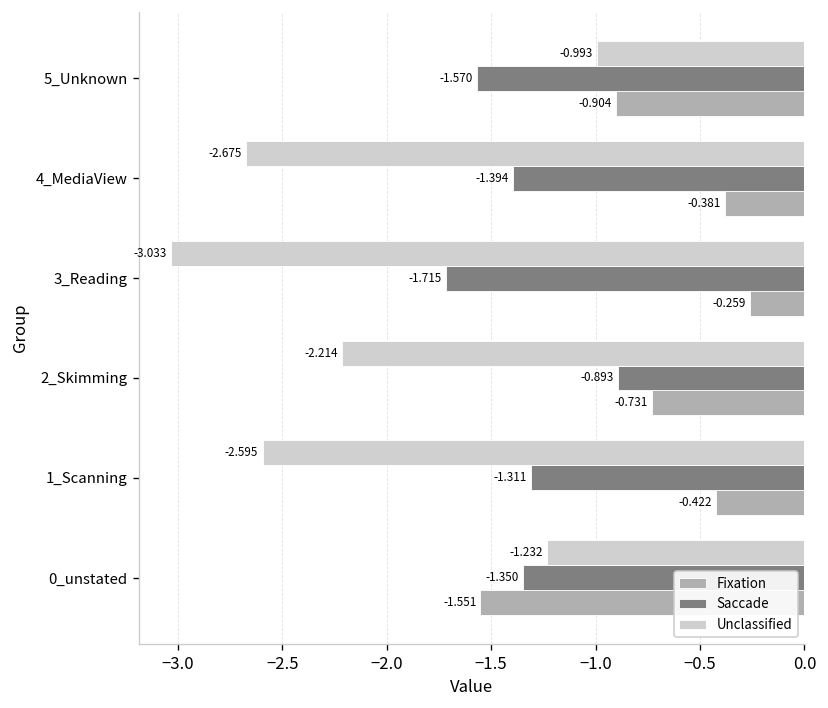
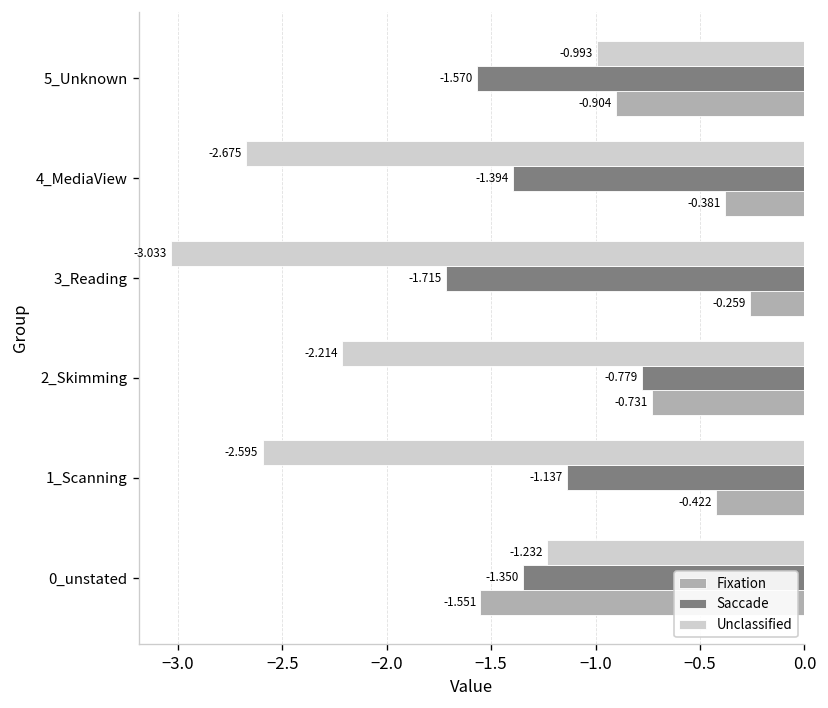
Saccade, 2_Skimming: -0.893 -> -0.779
Saccade, 1_Scanning: -1.311 -> -1.137
